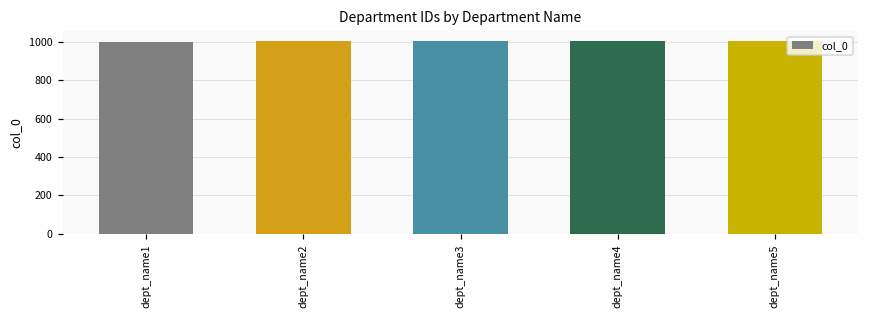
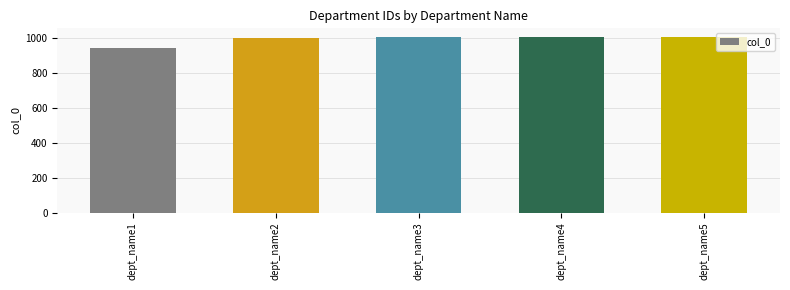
dept_name1: 1000 -> 940
